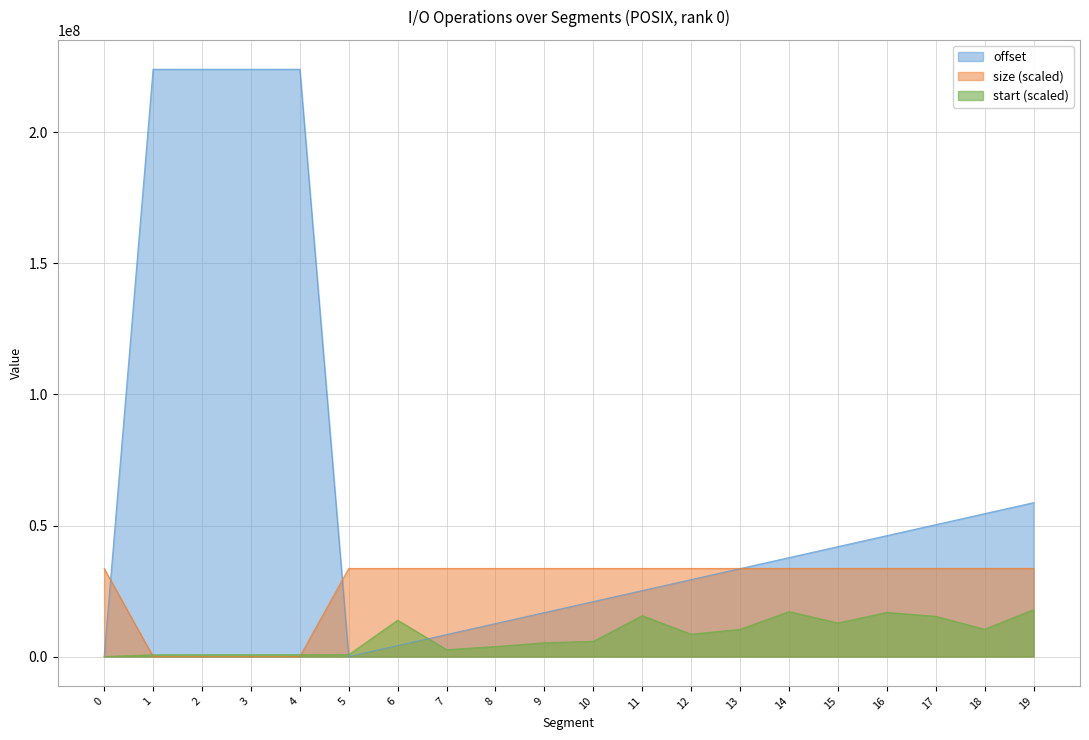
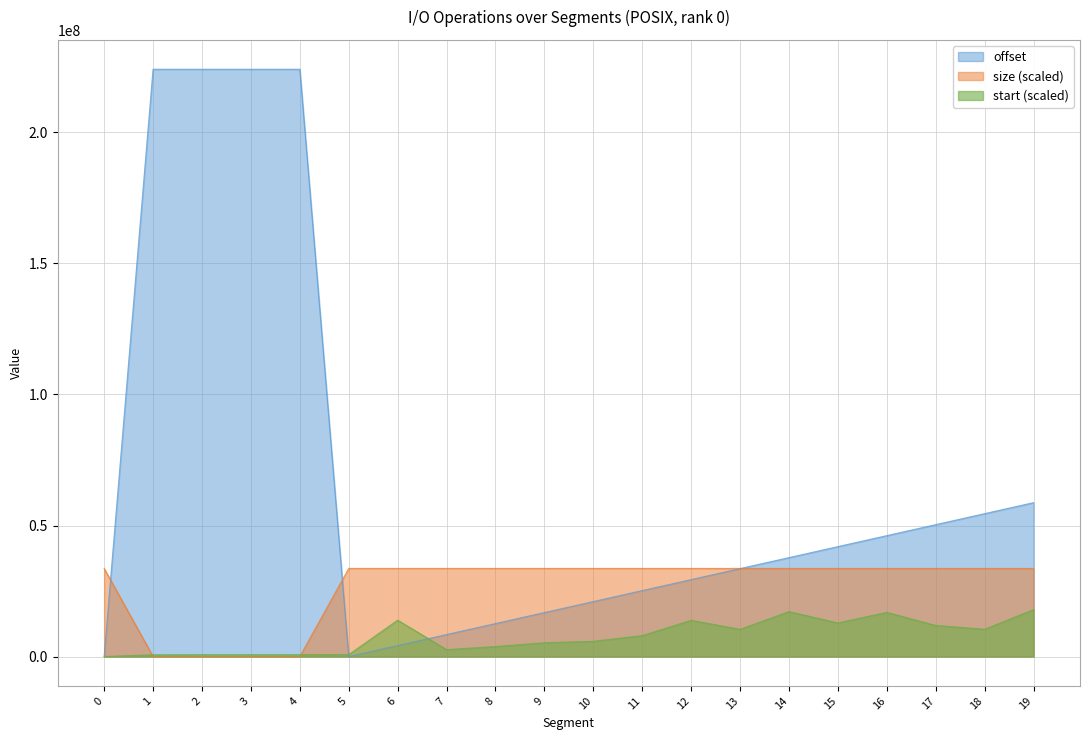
start (scaled), 11: 16000000 -> 8000000
start (scaled), 12: 9000000 -> 14000000
start (scaled), 17: 15000000 -> 12000000
